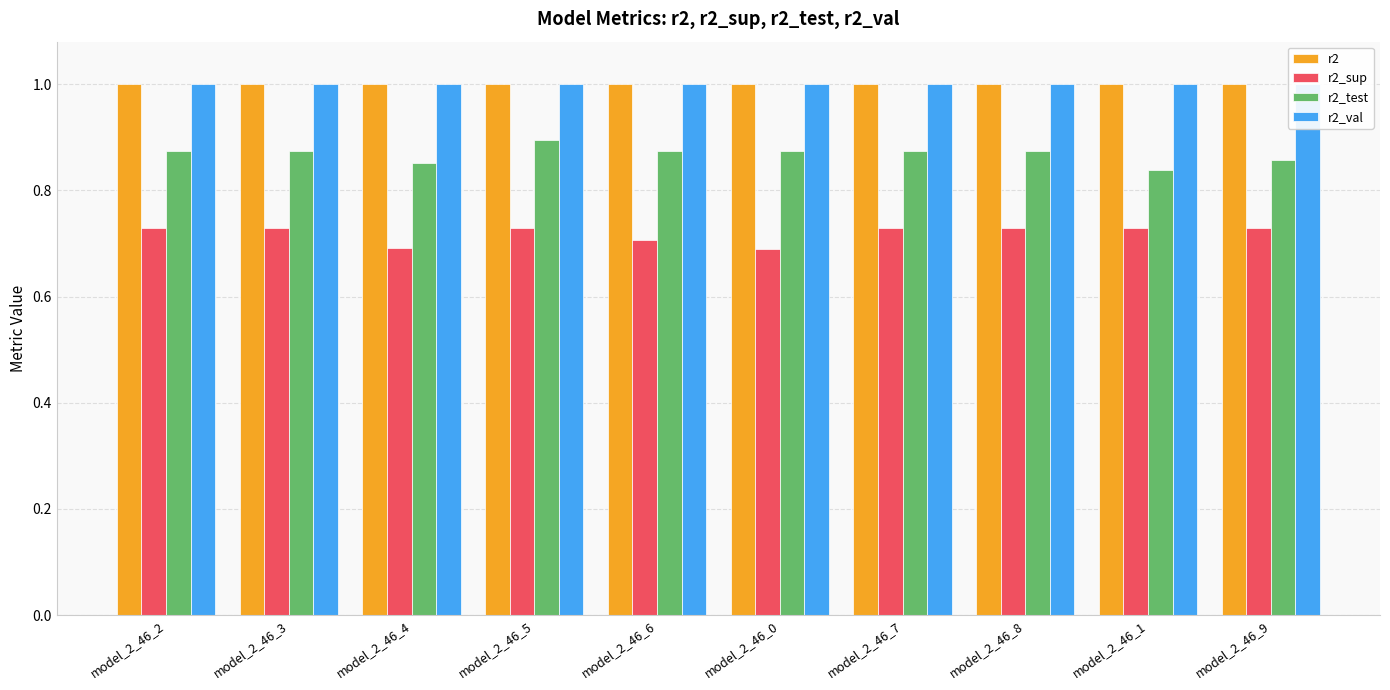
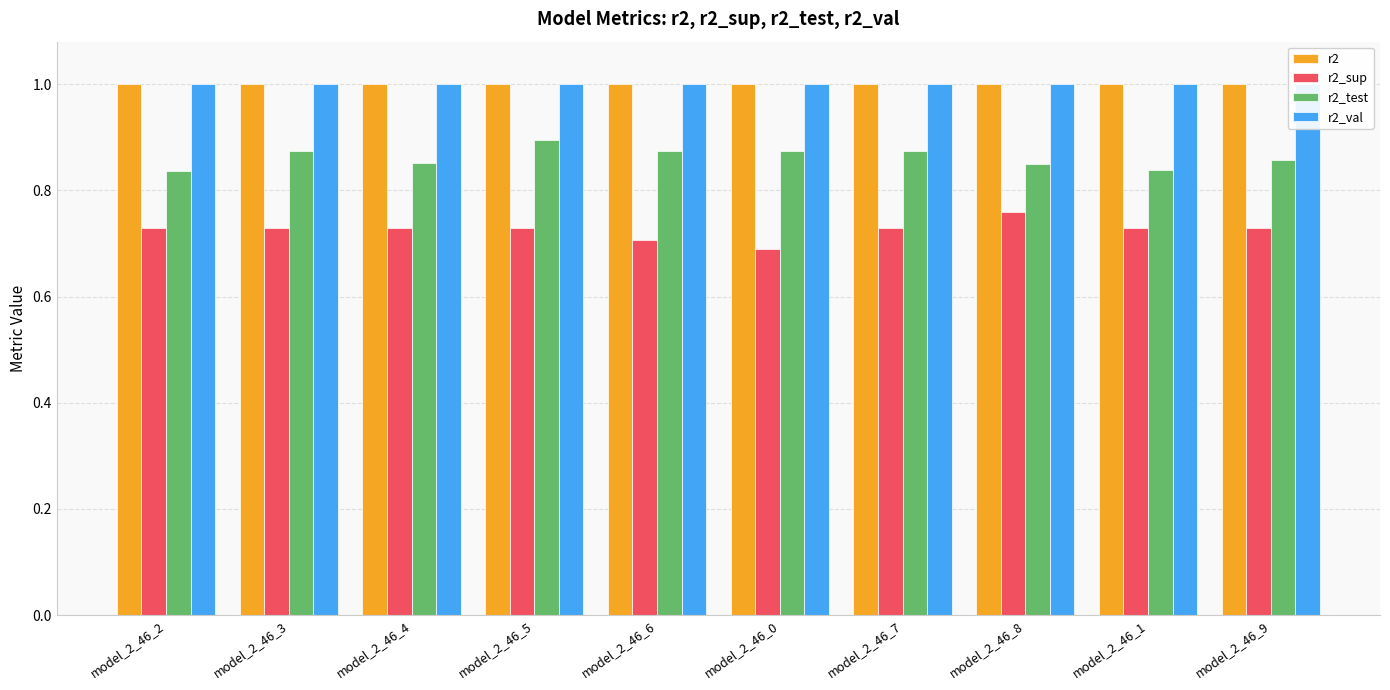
r2_test, model_2_46_2: 0.87 -> 0.84
r2_sup, model_2_46_4: 0.69 -> 0.73
r2_sup, model_2_46_8: 0.73 -> 0.76
r2_test, model_2_46_8: 0.87 -> 0.85
